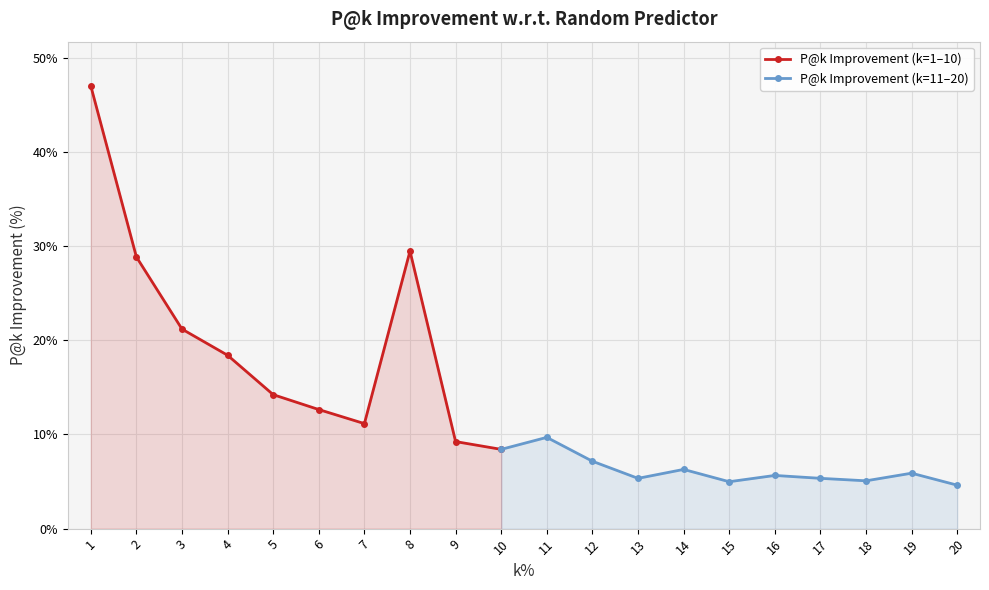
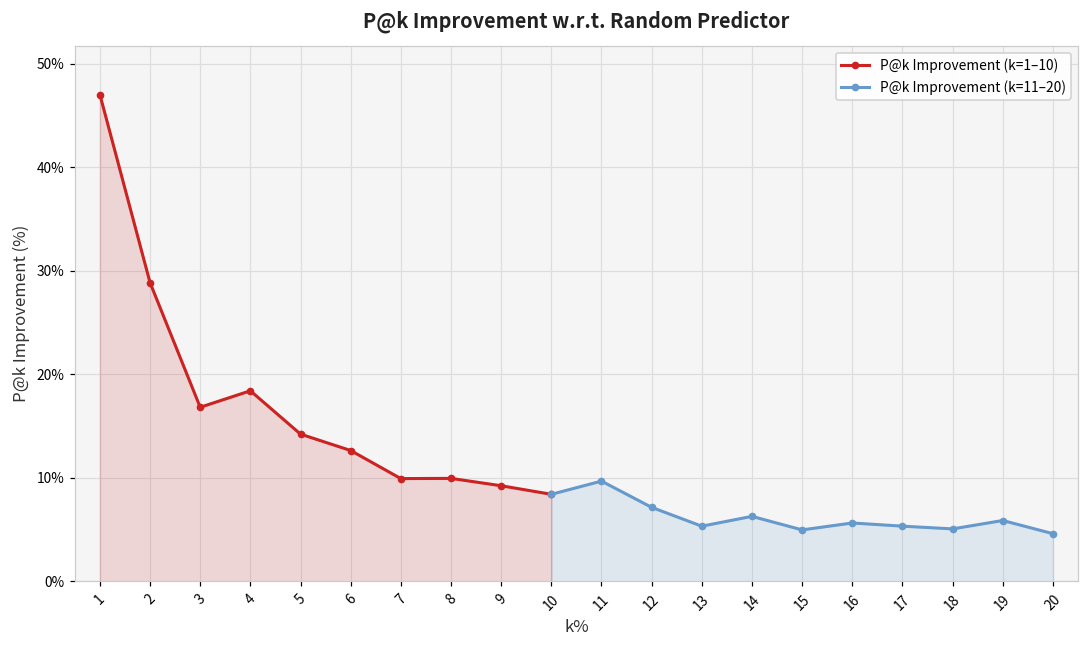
P@k Improvement (k=1–10), 3: 21% -> 17%
P@k Improvement (k=1–10), 7: 11% -> 10%
P@k Improvement (k=1–10), 8: 29% -> 10%
